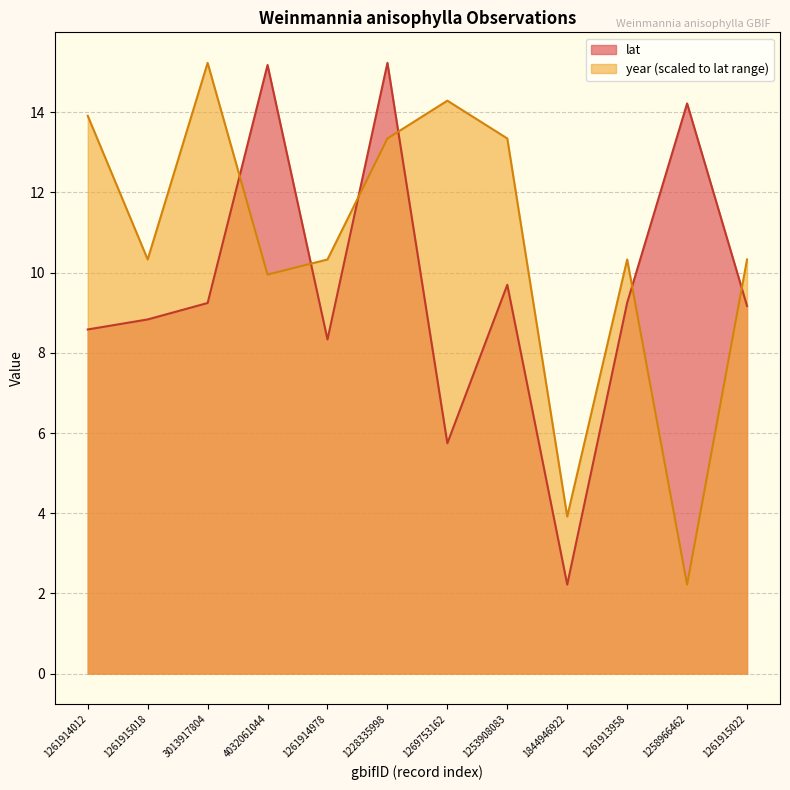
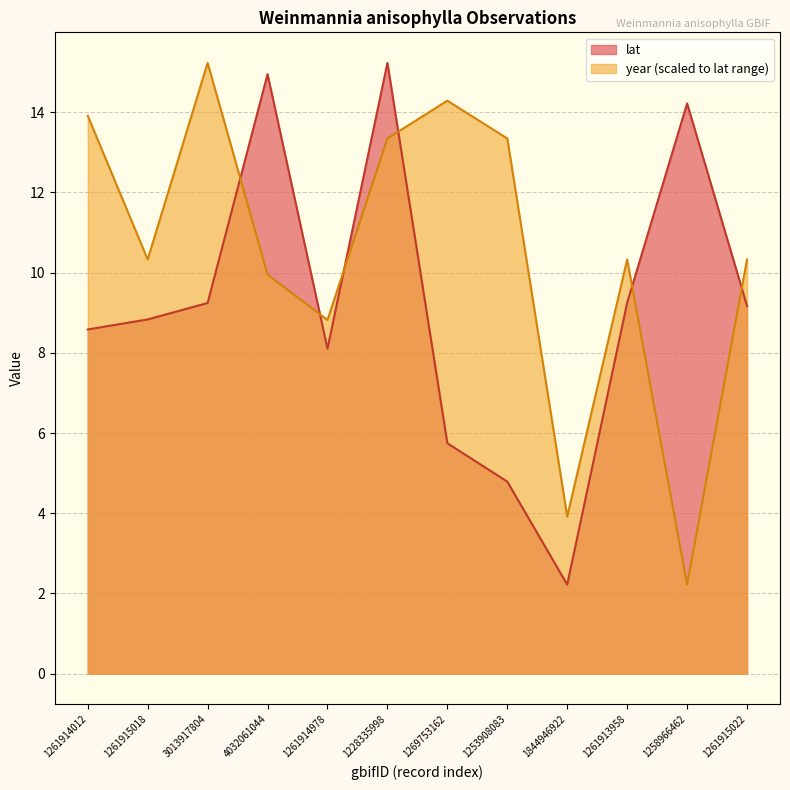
lat, 4032061044: 15.2 -> 15.0
lat, 1261914978: 8.3 -> 8.1
year (scaled to lat range), 1261914978: 10.3 -> 8.8
lat, 1253908083: 9.7 -> 4.8
